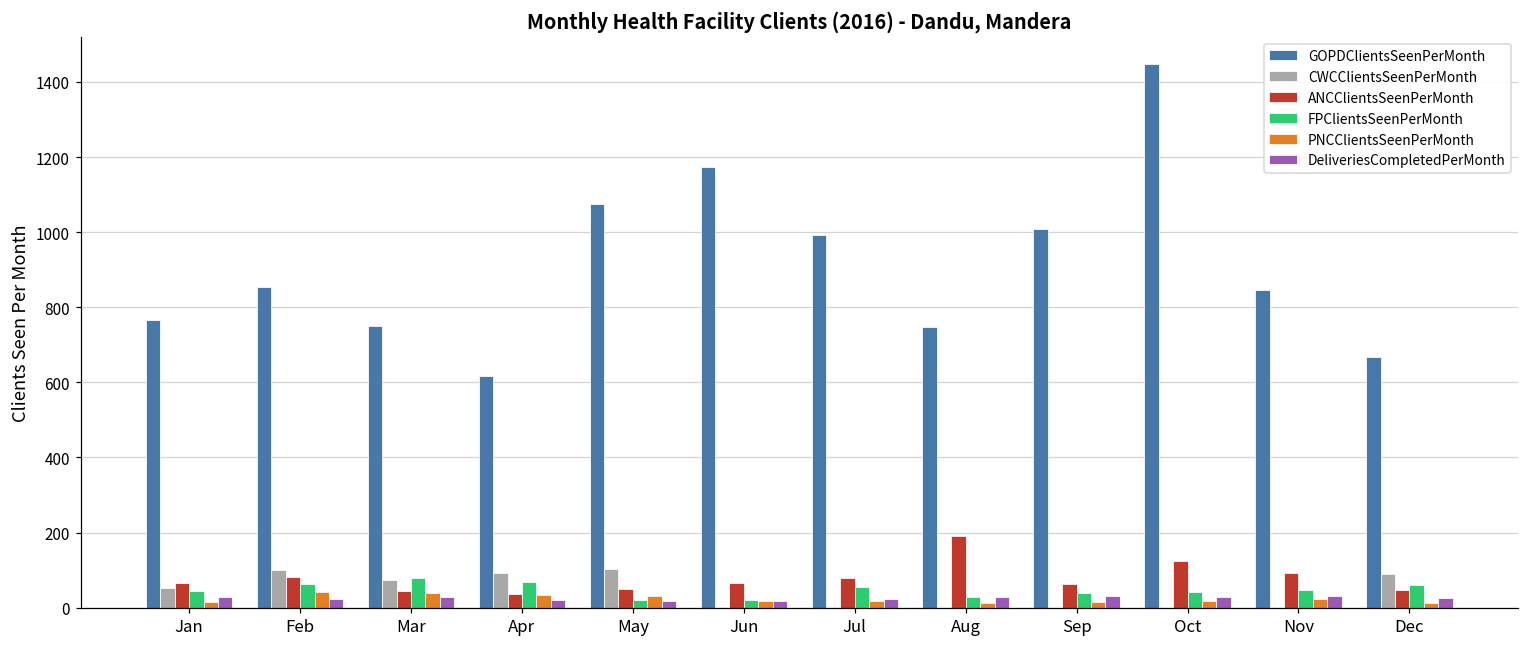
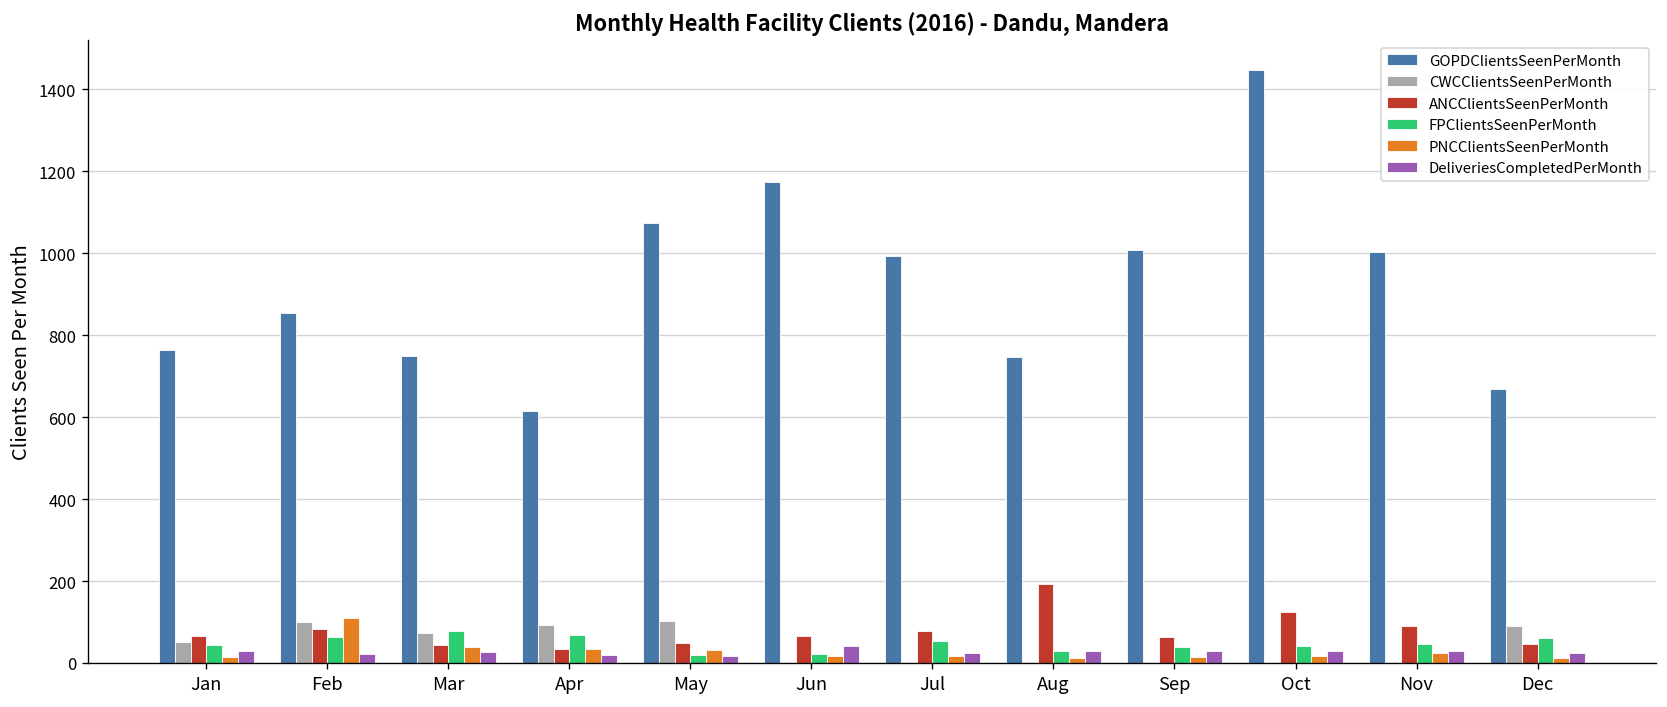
PNCClientsSeenPerMonth, Feb: 40 -> 110
DeliveriesCompletedPerMonth, Jun: 20 -> 40
GOPDClientsSeenPerMonth, Nov: 850 -> 1000
